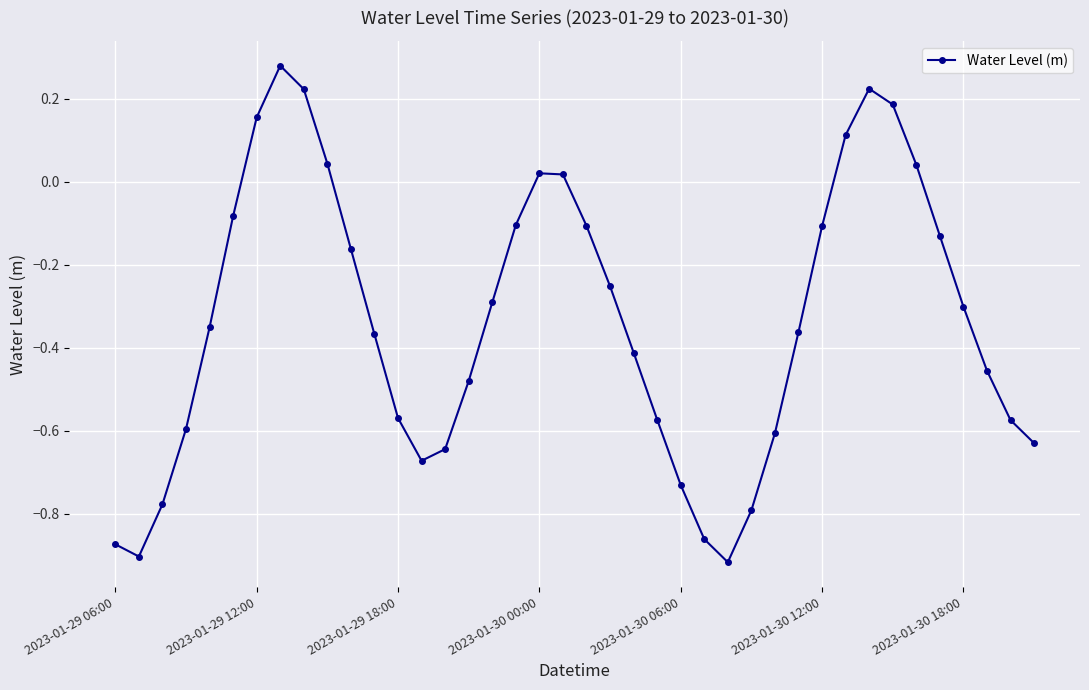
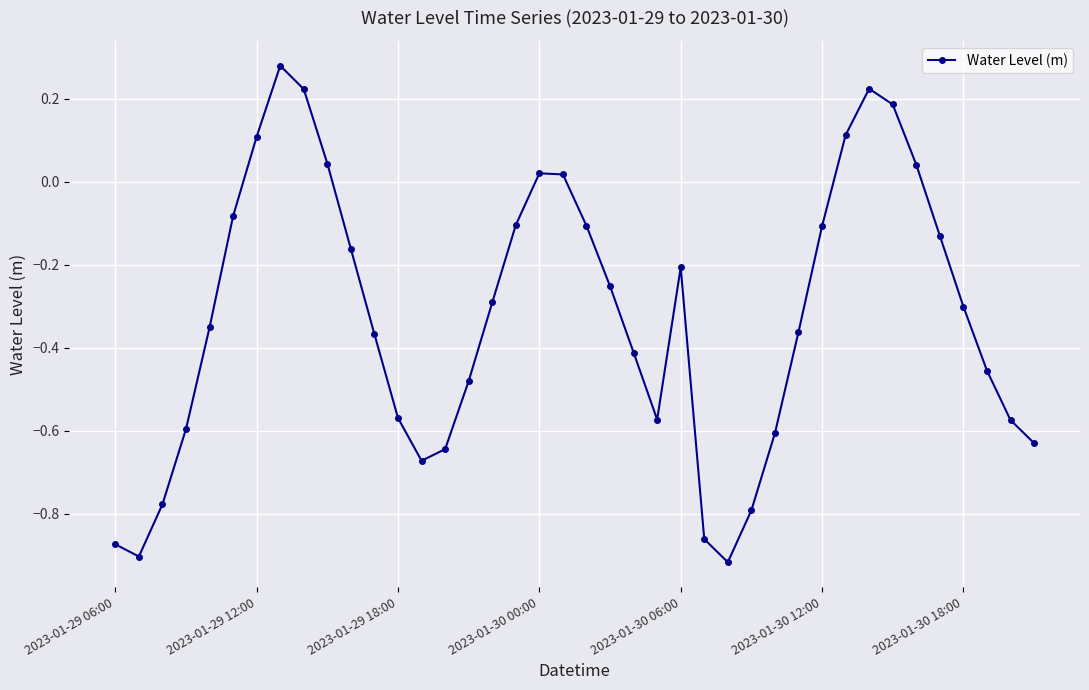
2023-01-29 12:00: 0.15 -> 0.11
2023-01-30 06:00: -0.73 -> -0.21
